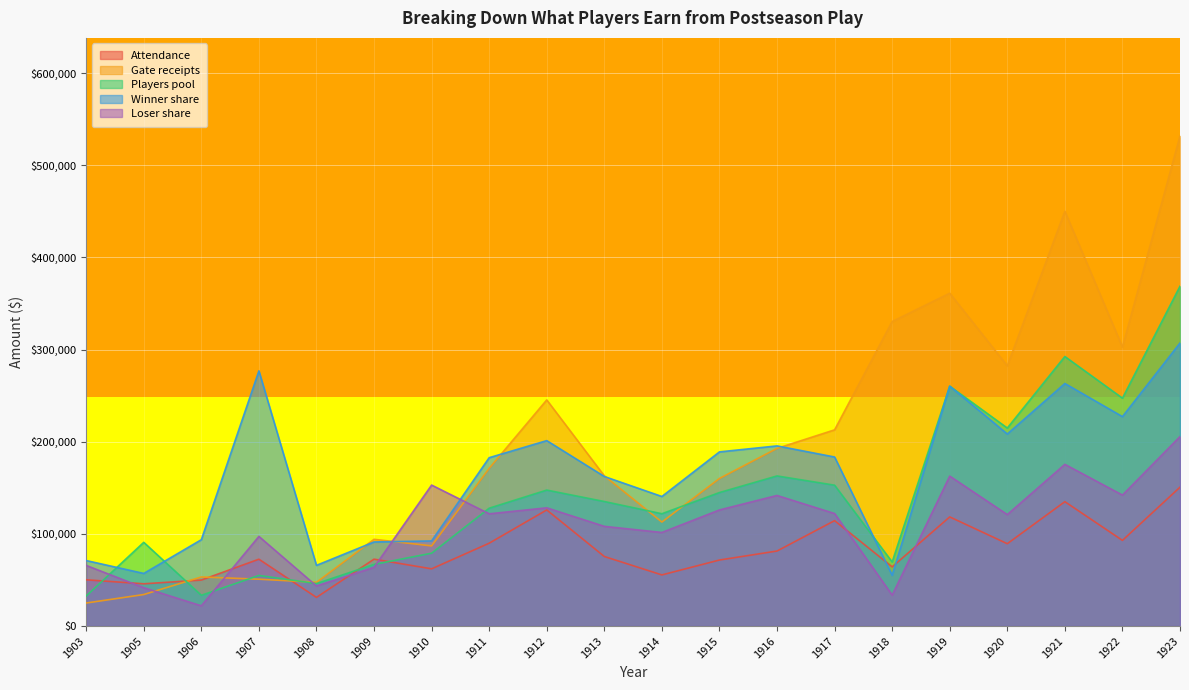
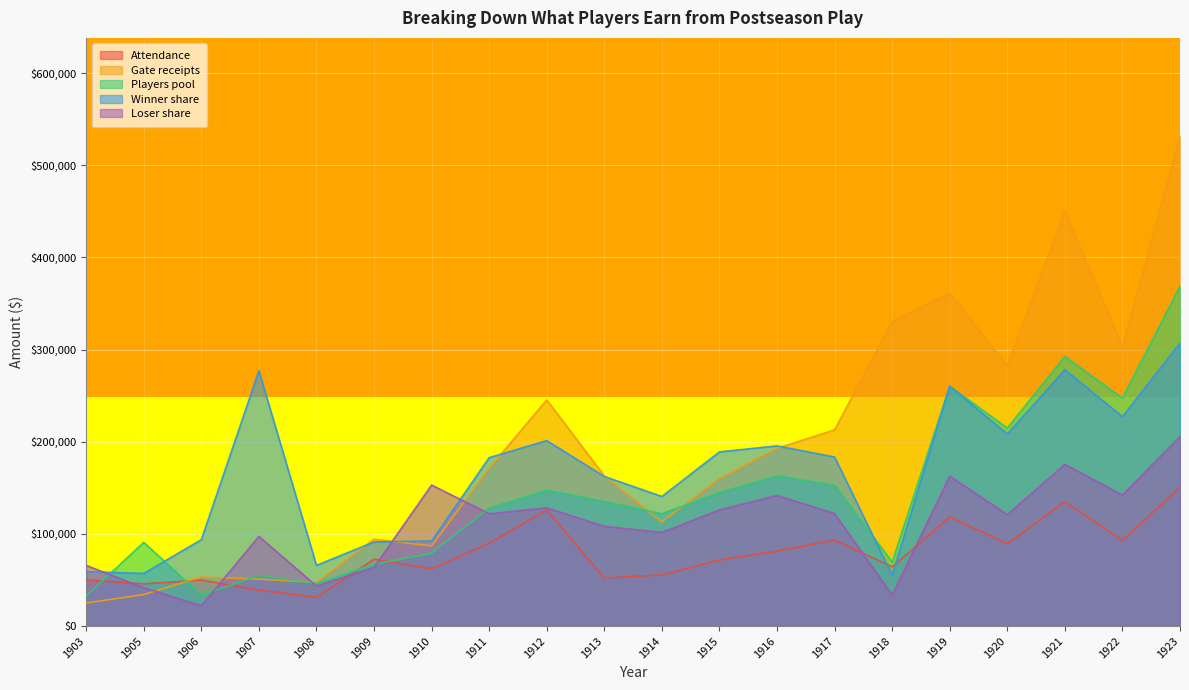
Winner share, 1903: $70,000 -> $60,000
Attendance, 1907: $70,000 -> $40,000
Attendance, 1913: $80,000 -> $50,000
Attendance, 1917: $110,000 -> $90,000
Winner share, 1921: $260,000 -> $280,000
